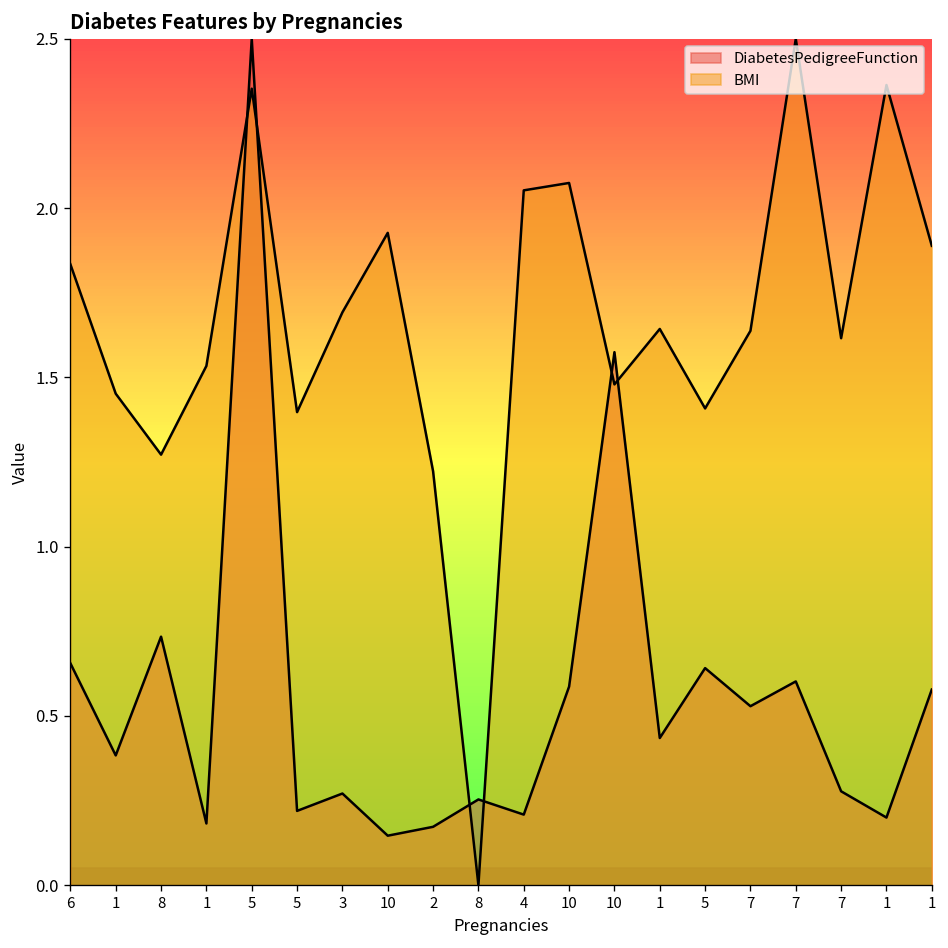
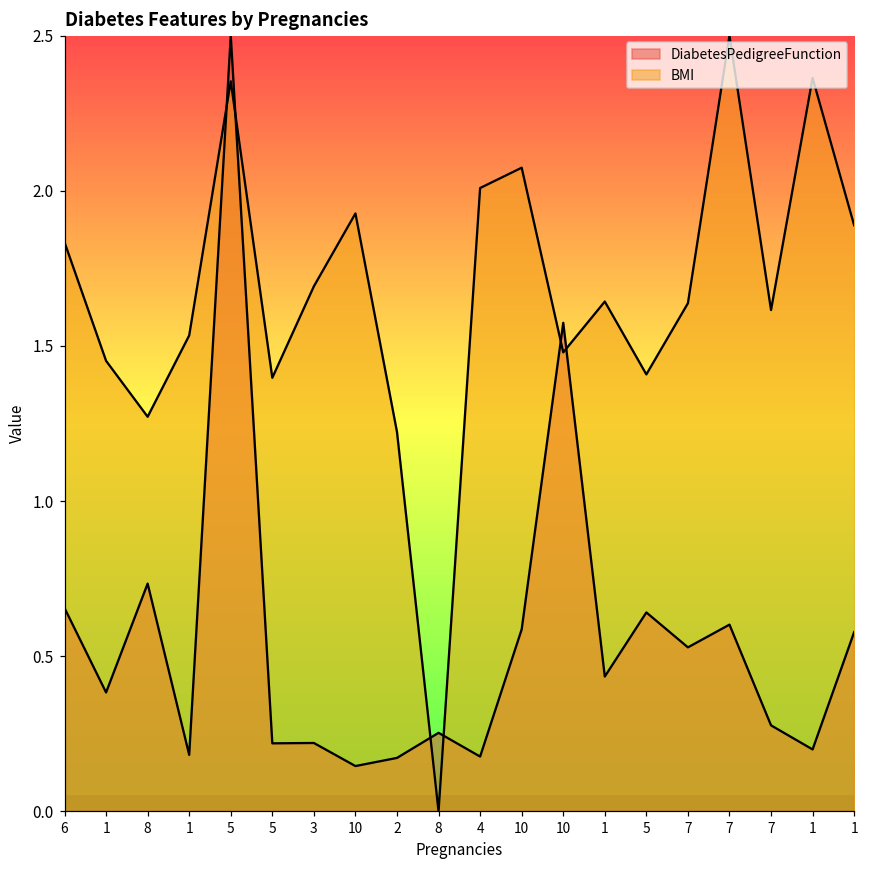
DiabetesPedigreeFunction, 3: 0.27 -> 0.22
DiabetesPedigreeFunction, 4: 0.21 -> 0.18
BMI, 4: 2.05 -> 2.01
